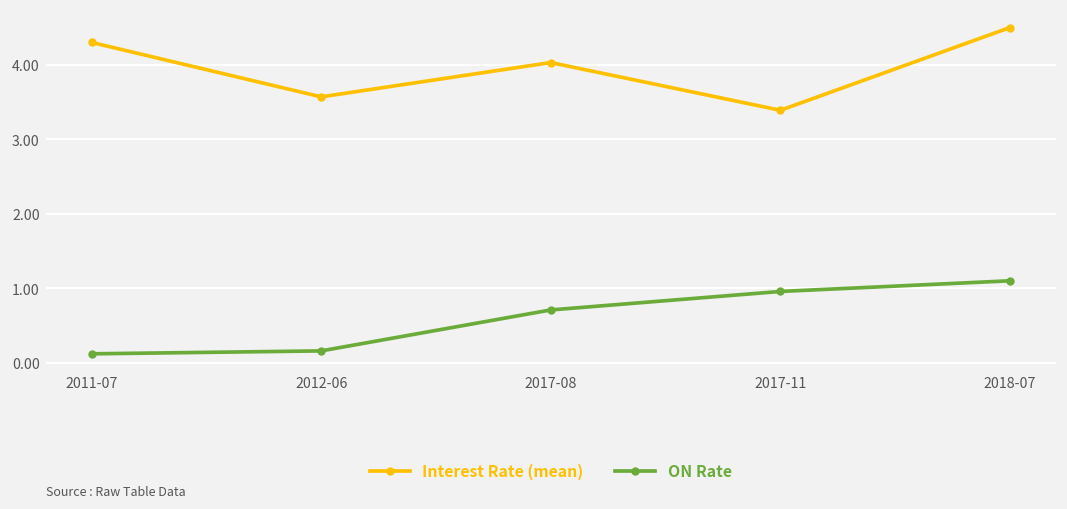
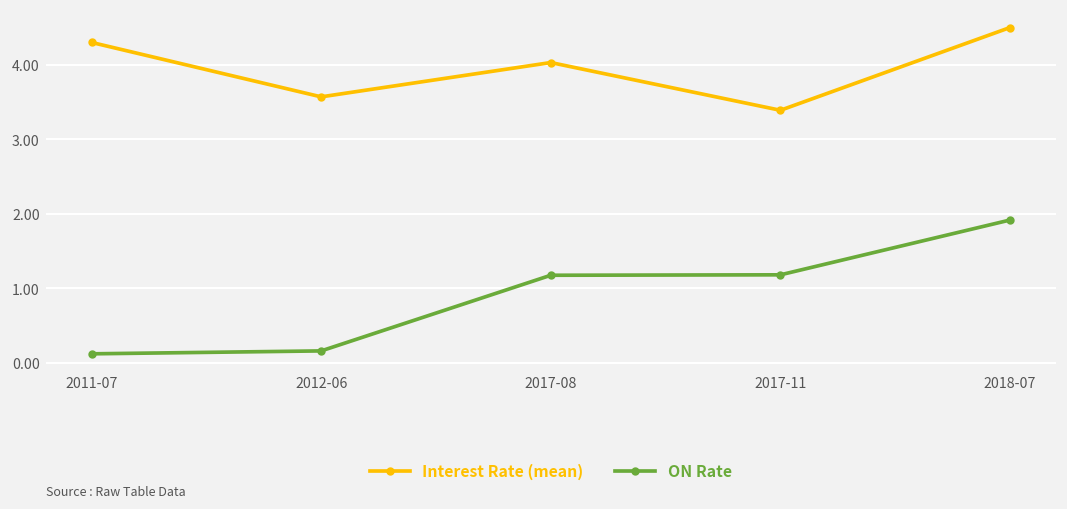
ON Rate, 2017-08: 0.7 -> 1.2
ON Rate, 2017-11: 1.0 -> 1.2
ON Rate, 2018-07: 1.1 -> 1.9
